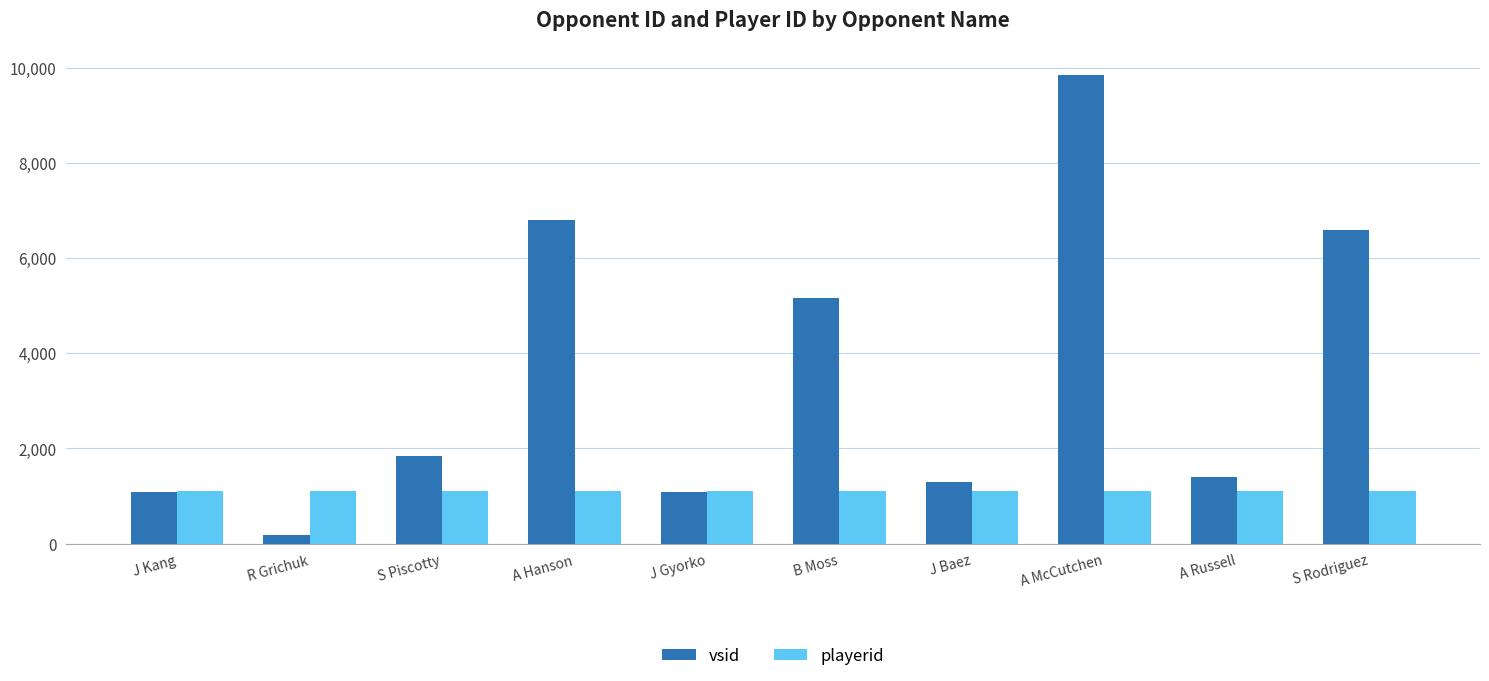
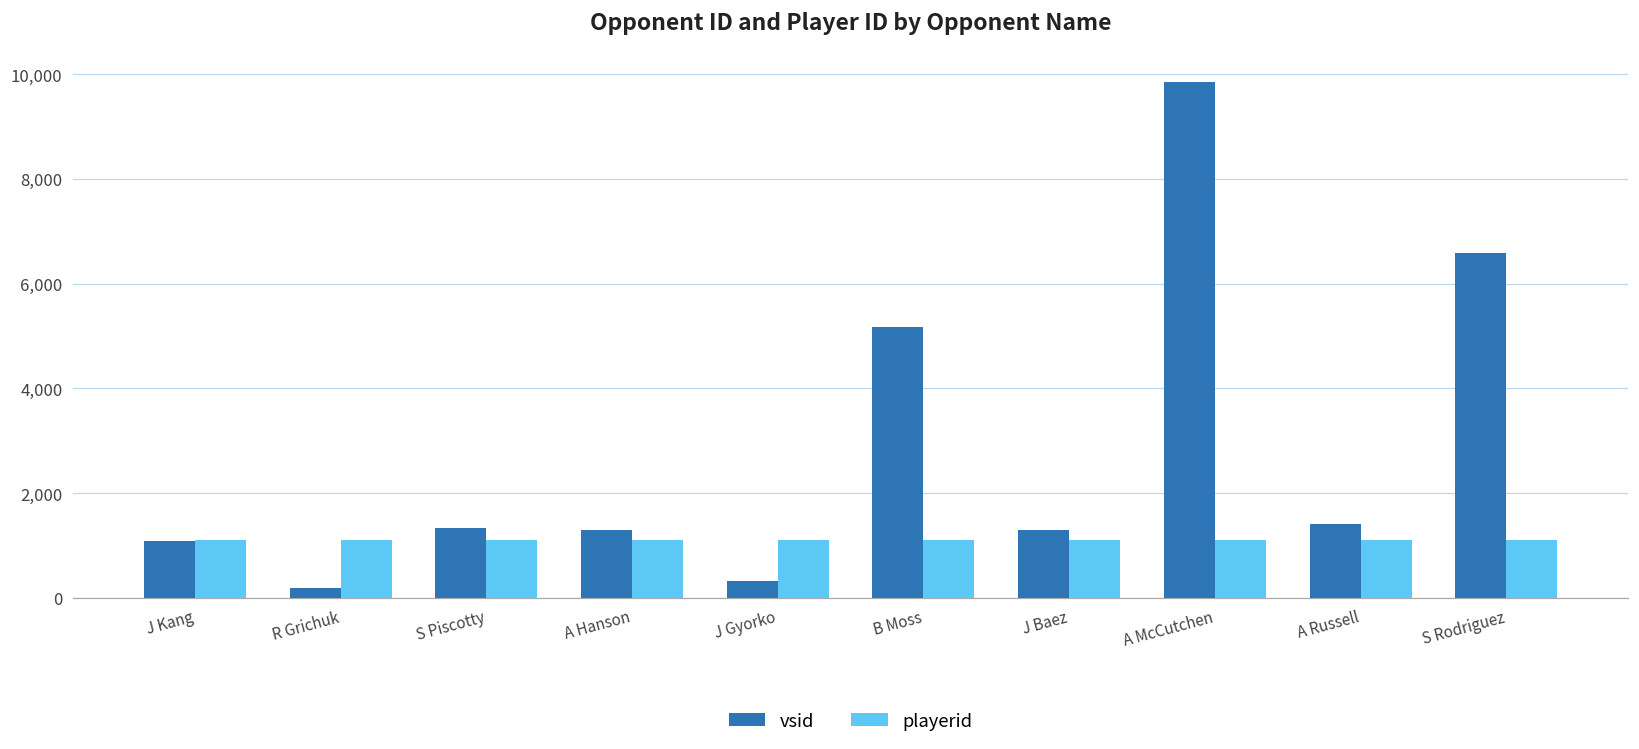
vsid, S Piscotty: 1,900 -> 1,300
vsid, A Hanson: 6,800 -> 1,300
vsid, J Gyorko: 1,100 -> 300
